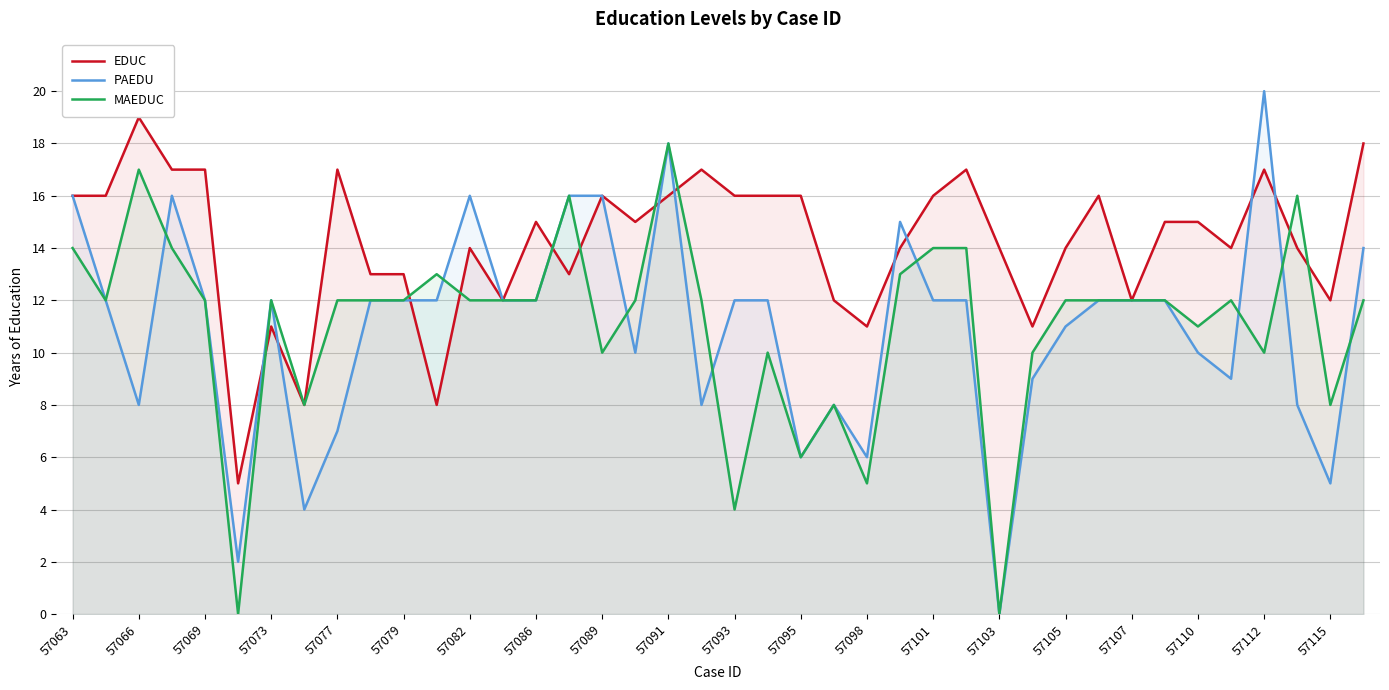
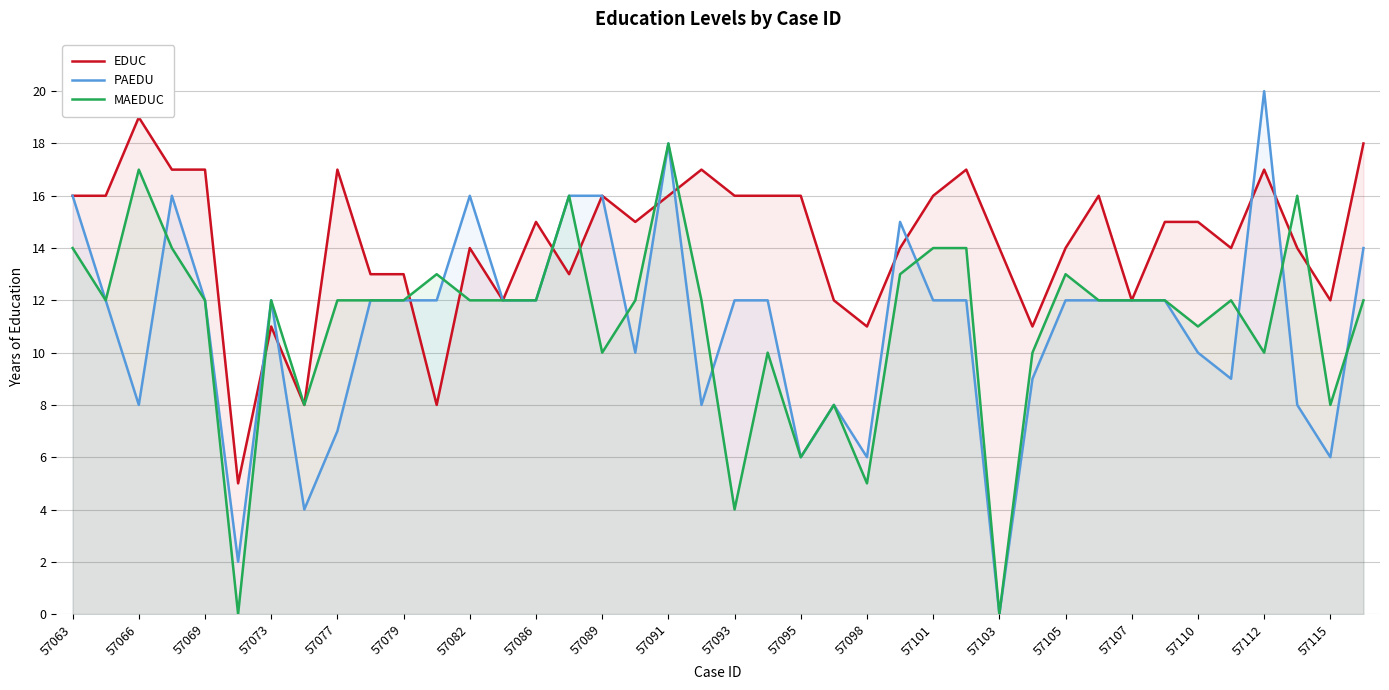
PAEDU, 57105: 11 -> 12
MAEDUC, 57105: 12 -> 13
PAEDU, 57115: 5 -> 6
